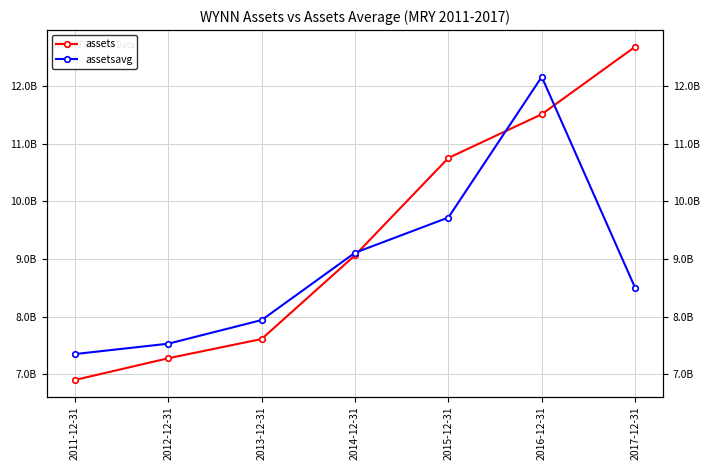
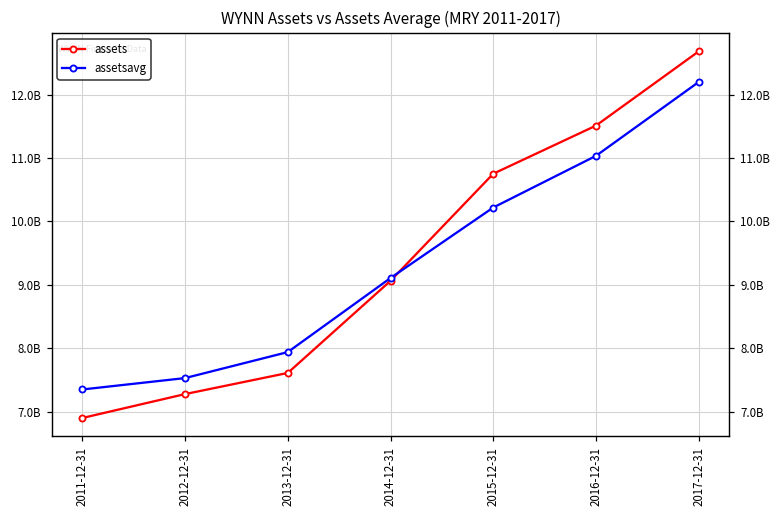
assetsavg, 2015-12-31: 9700000000 -> 10200000000
assetsavg, 2016-12-31: 12200000000 -> 11000000000
assetsavg, 2017-12-31: 8500000000 -> 12200000000
